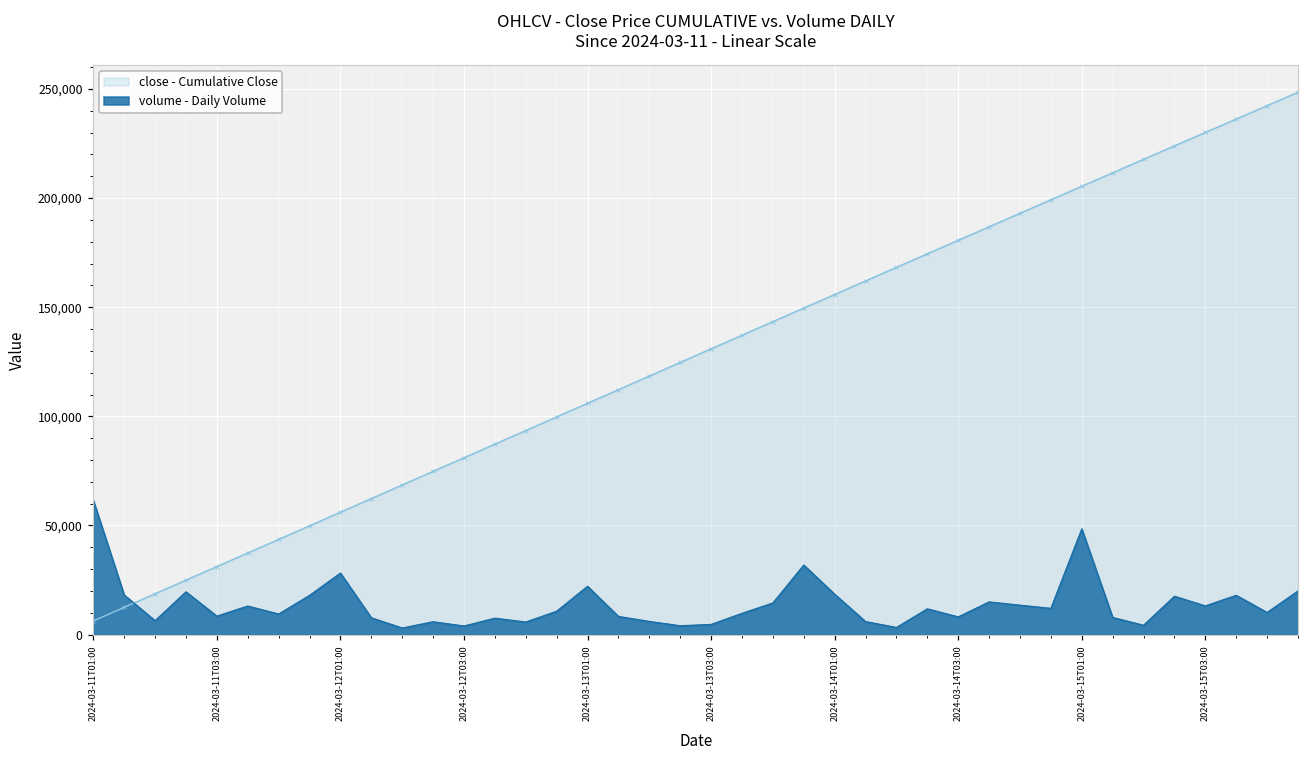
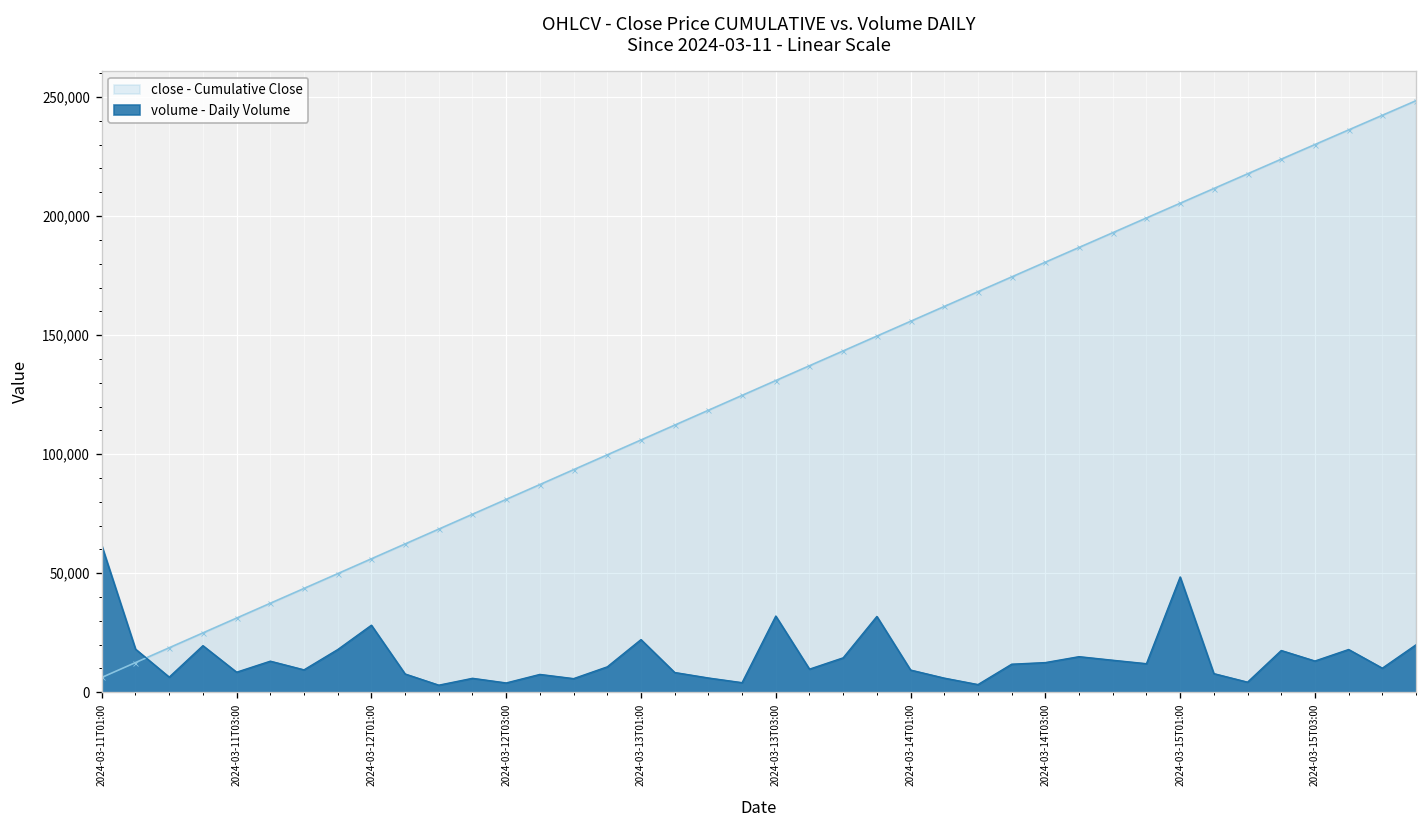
volume - Daily Volume, 2024-03-13T03:00: 5,000 -> 32,000
volume - Daily Volume, 2024-03-14T01:00: 19,000 -> 9,000
volume - Daily Volume, 2024-03-14T03:00: 8,000 -> 12,000
